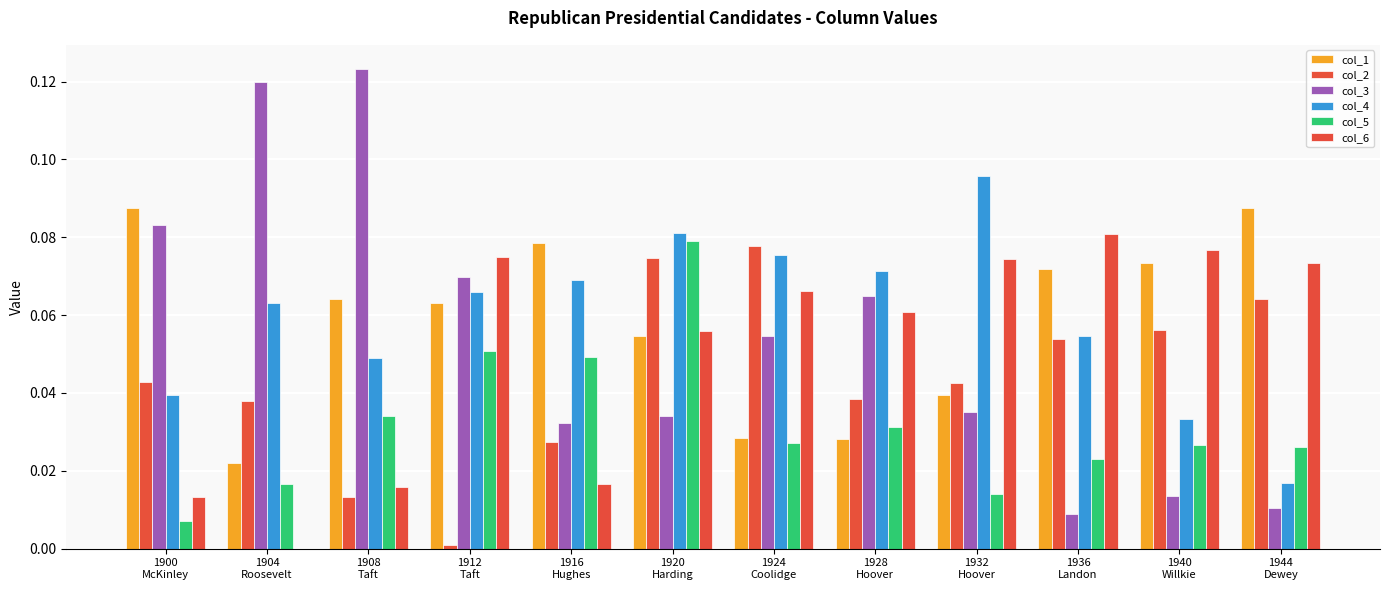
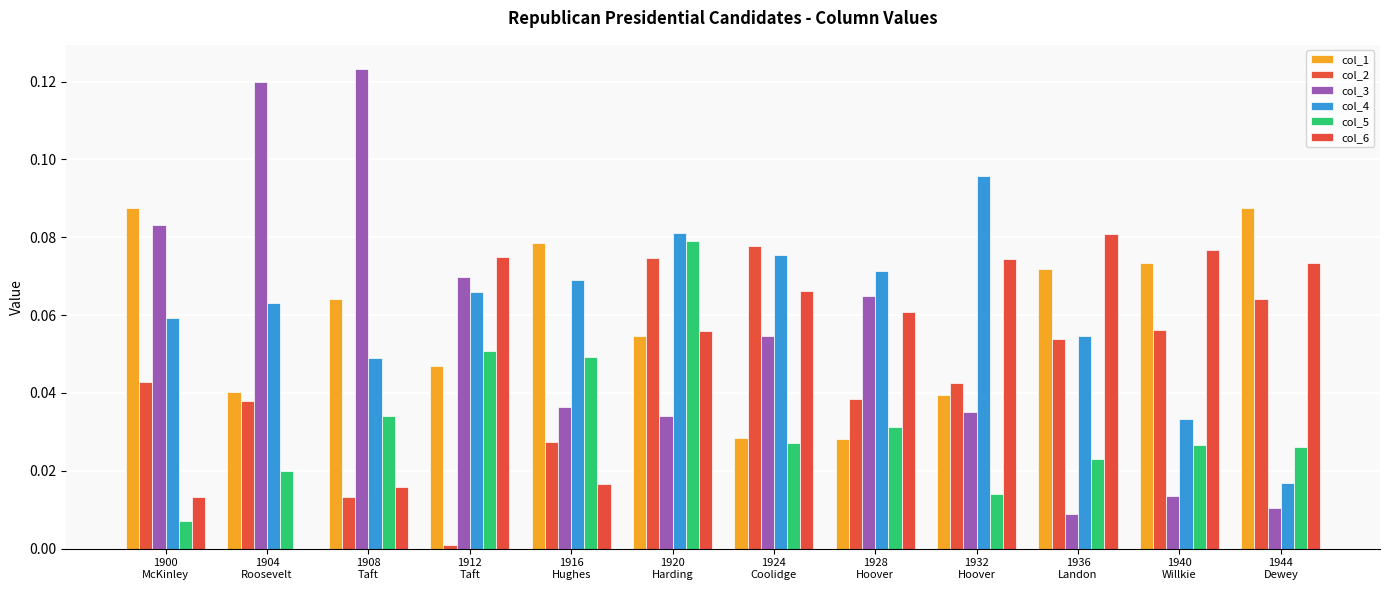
col_4, 1900 McKinley: 0.039 -> 0.059
col_1, 1904 Roosevelt: 0.022 -> 0.040
col_5, 1904 Roosevelt: 0.017 -> 0.020
col_1, 1912 Taft: 0.063 -> 0.047
col_3, 1916 Hughes: 0.032 -> 0.036
